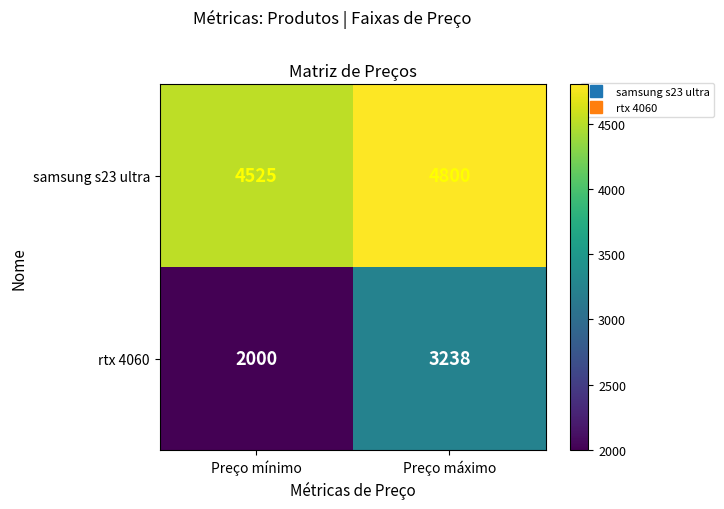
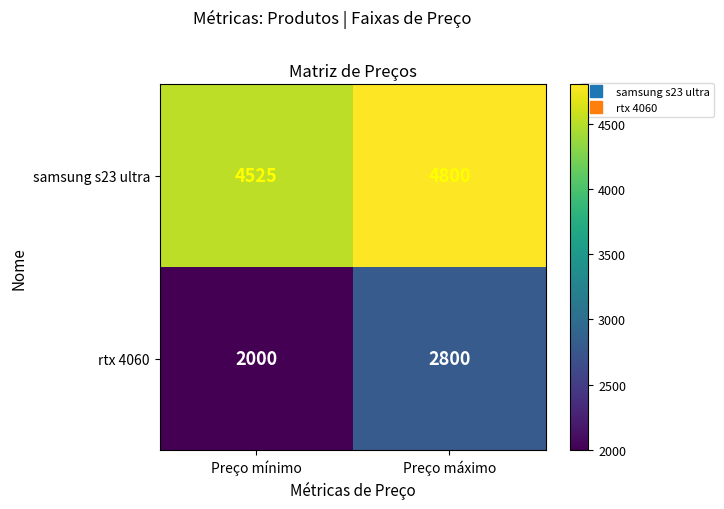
rtx 4060, Preço máximo: 3238 -> 2800
